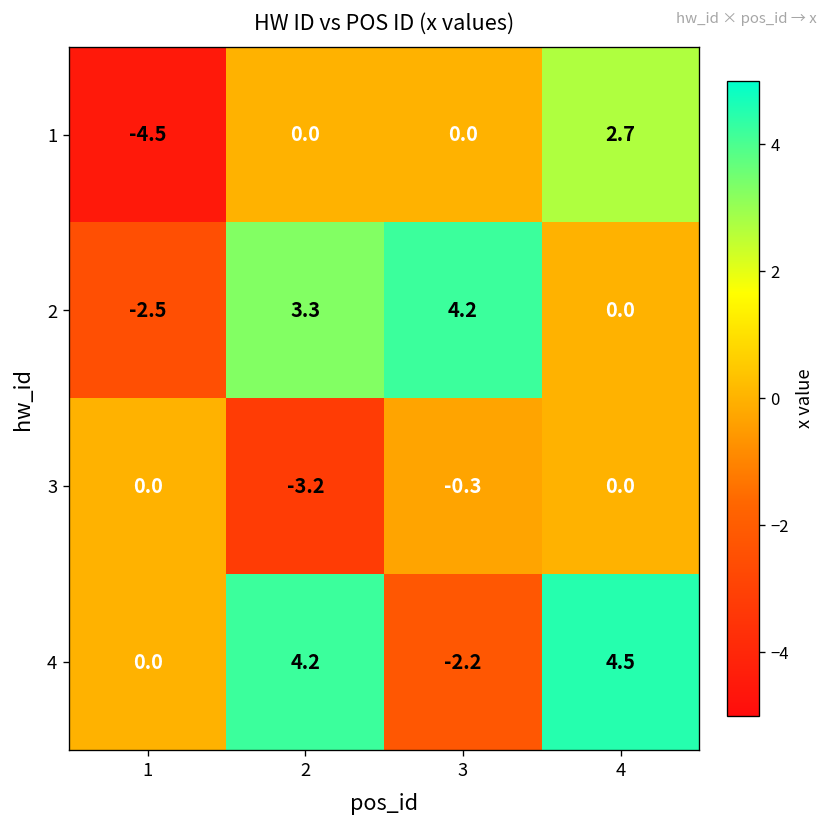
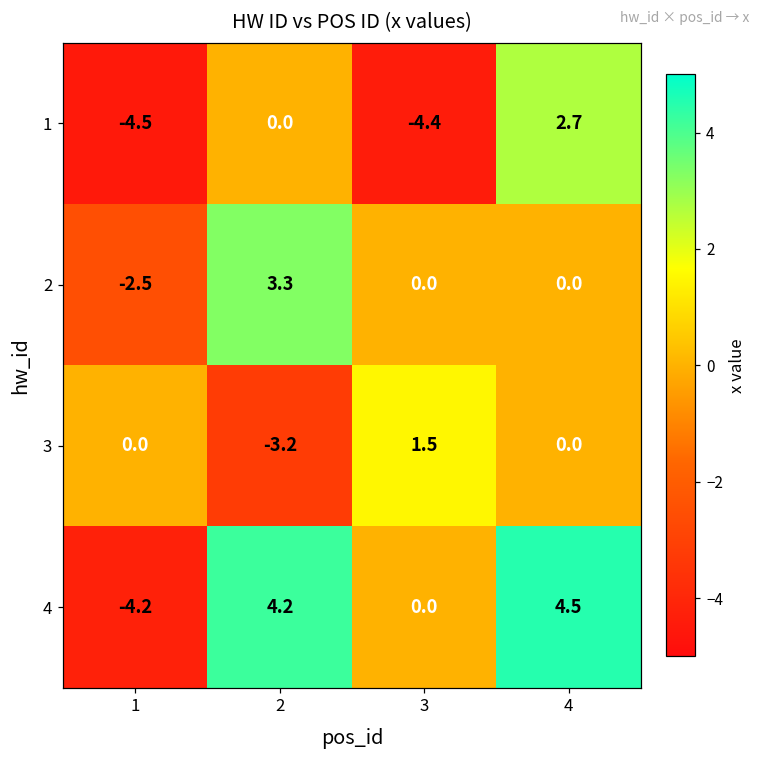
1, 3: 0.0 -> -4.4
2, 3: 4.2 -> 0.0
3, 3: -0.3 -> 1.5
4, 1: 0.0 -> -4.2
4, 3: -2.2 -> 0.0
